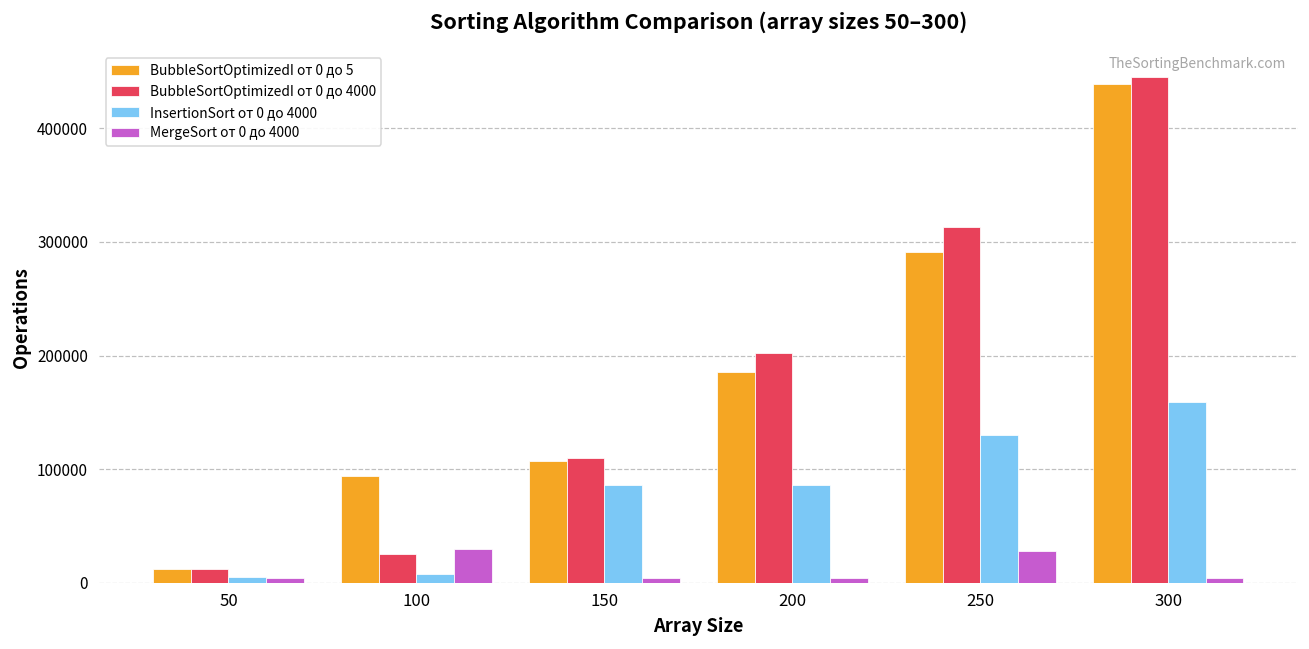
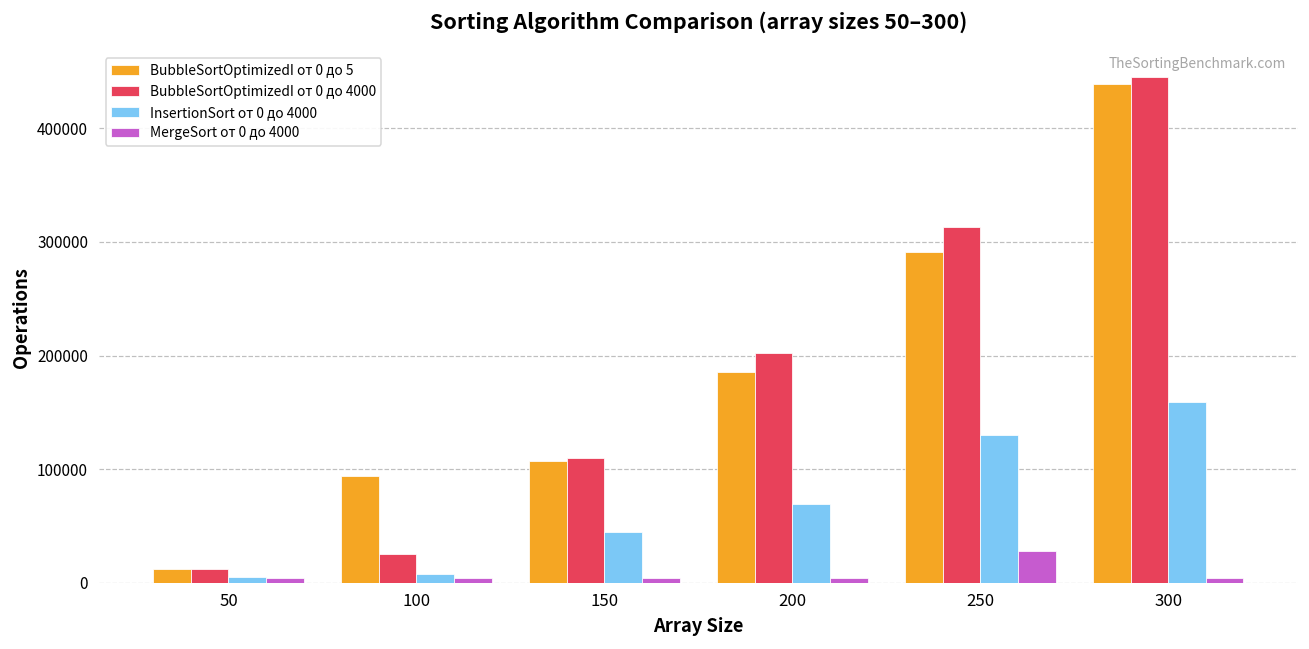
MergeSort от 0 до 4000, 100: 30000 -> 4000
InsertionSort от 0 до 4000, 150: 86000 -> 45000
InsertionSort от 0 до 4000, 200: 86000 -> 69000
